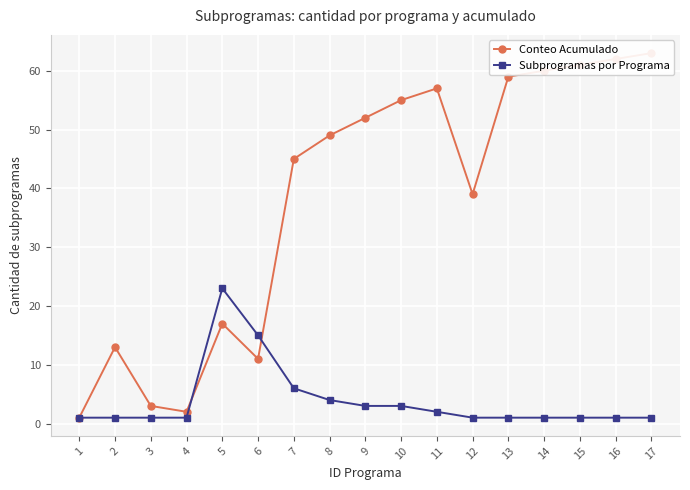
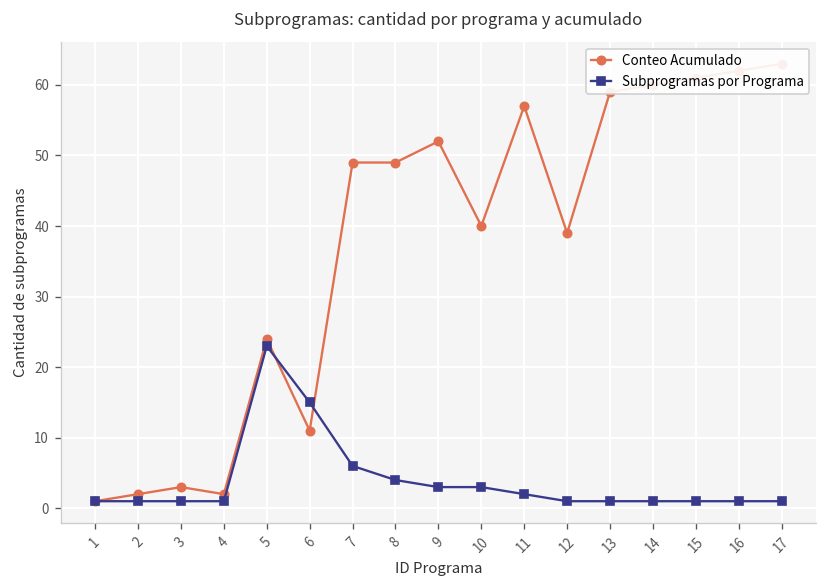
Conteo Acumulado, 2: 13 -> 2
Conteo Acumulado, 5: 17 -> 24
Conteo Acumulado, 7: 45 -> 49
Conteo Acumulado, 10: 55 -> 40
